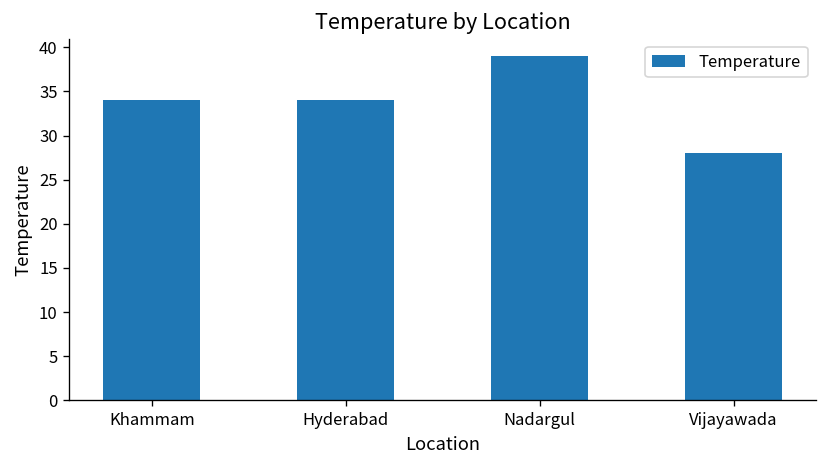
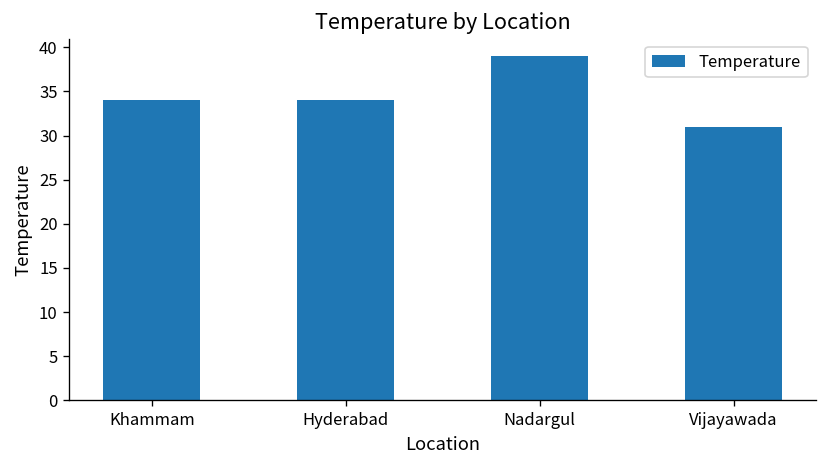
Vijayawada: 28 -> 31
